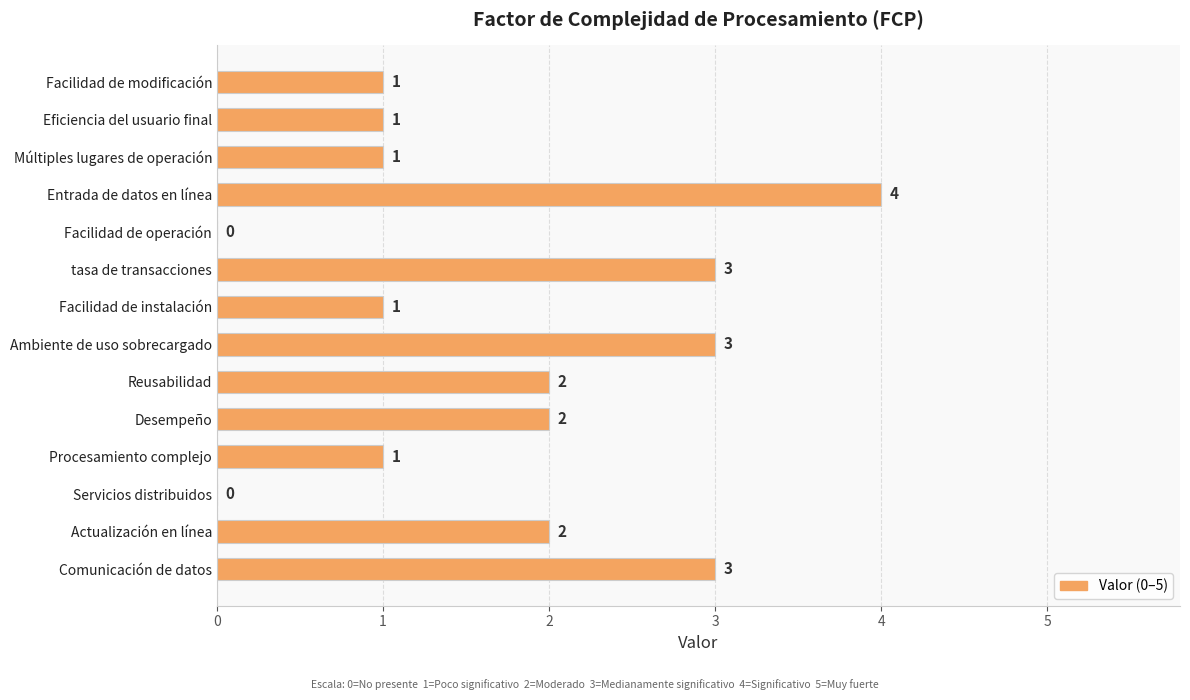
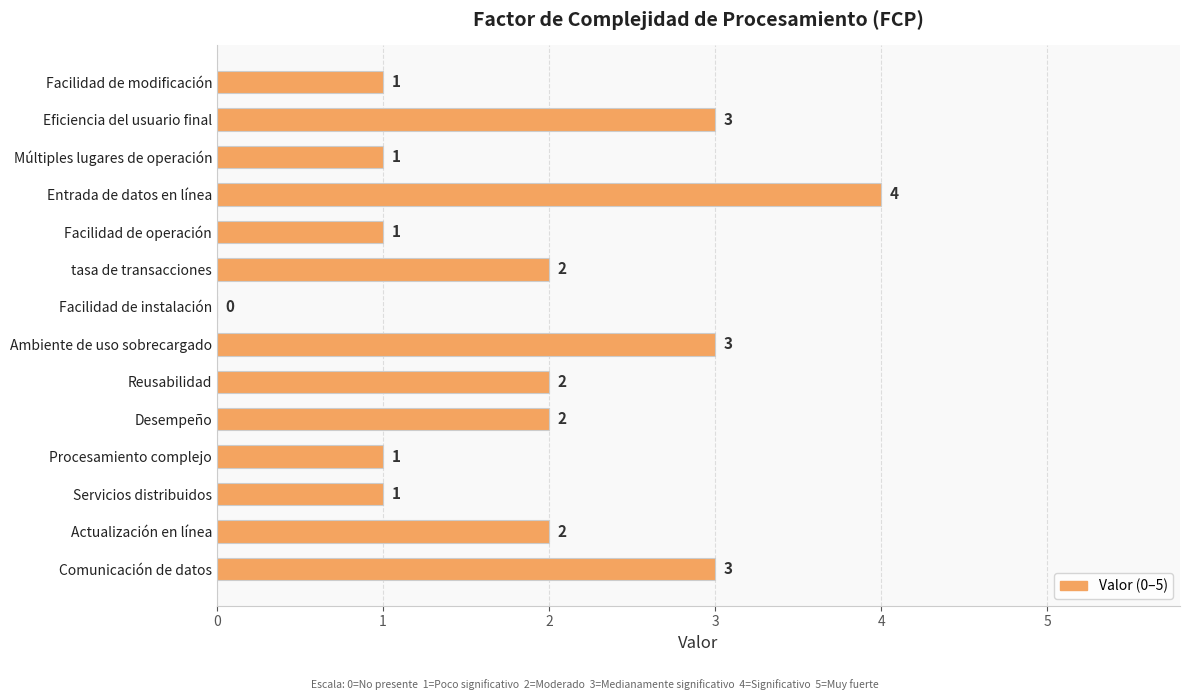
Eficiencia del usuario final: 1 -> 3
Facilidad de operación: 0 -> 1
tasa de transacciones: 3 -> 2
Facilidad de instalación: 1 -> 0
Servicios distribuidos: 0 -> 1
